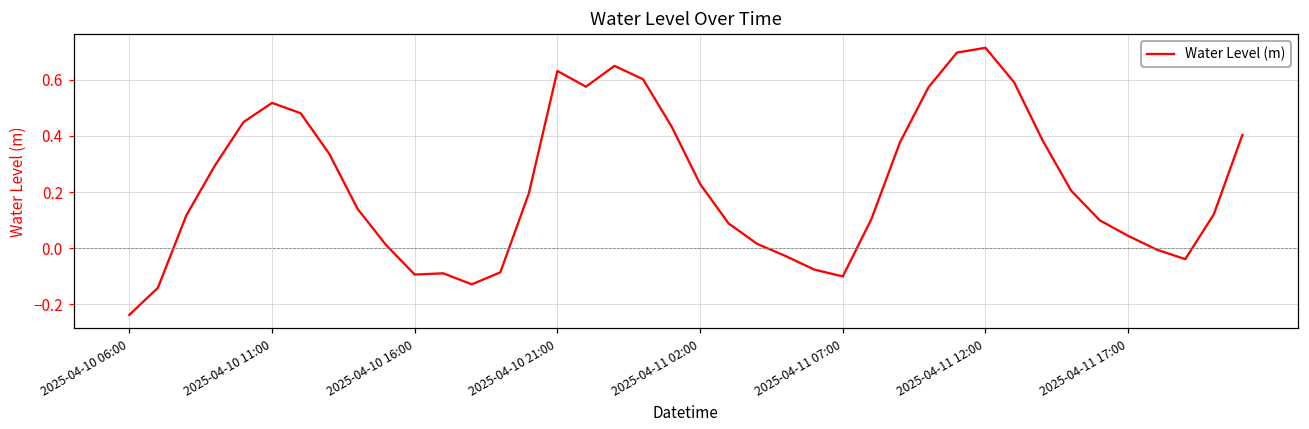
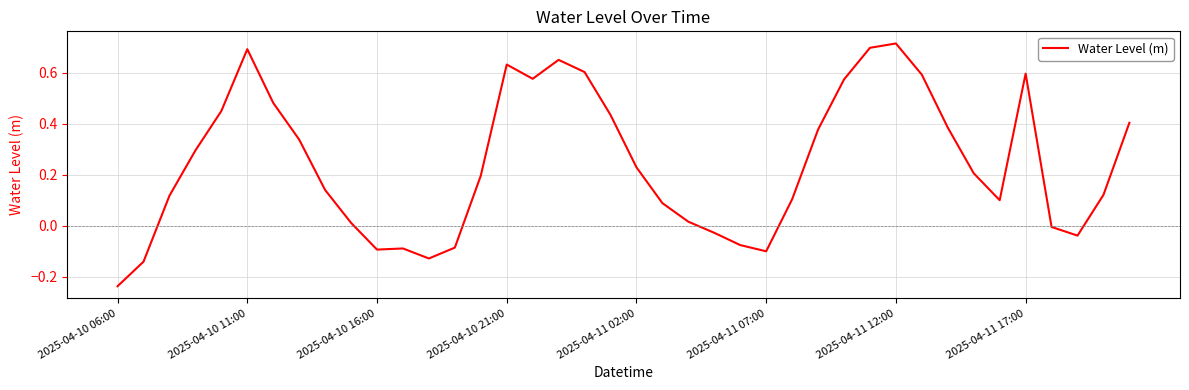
2025-04-10 11:00: 0.52 -> 0.69
2025-04-11 17:00: 0.04 -> 0.60
